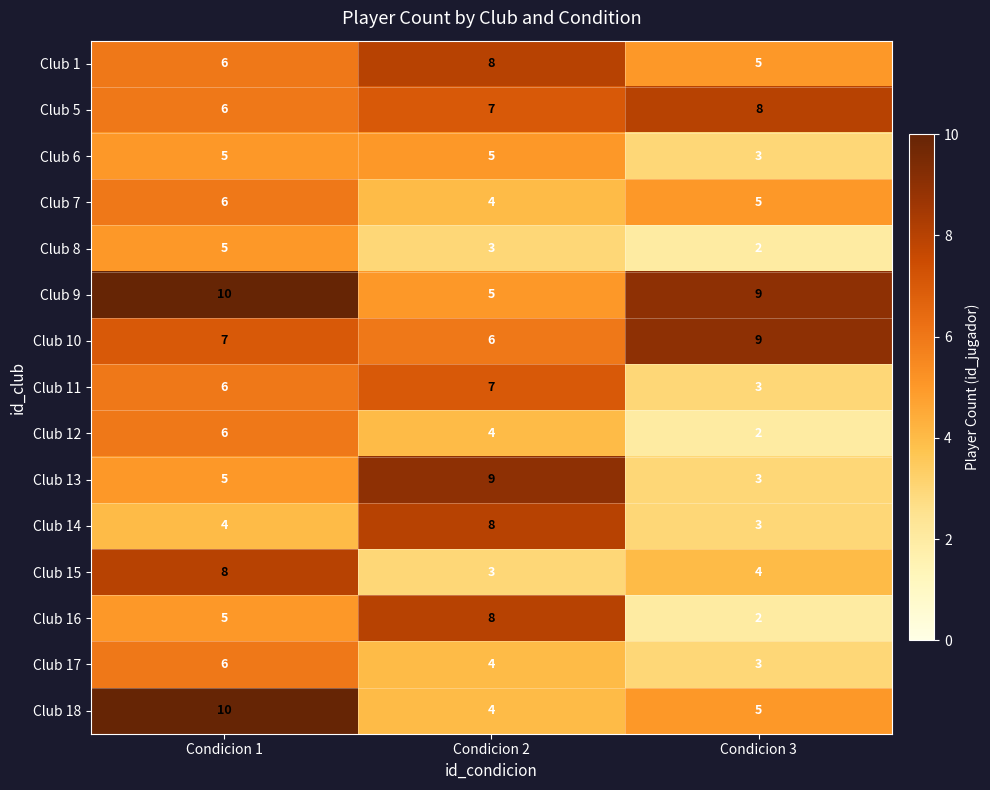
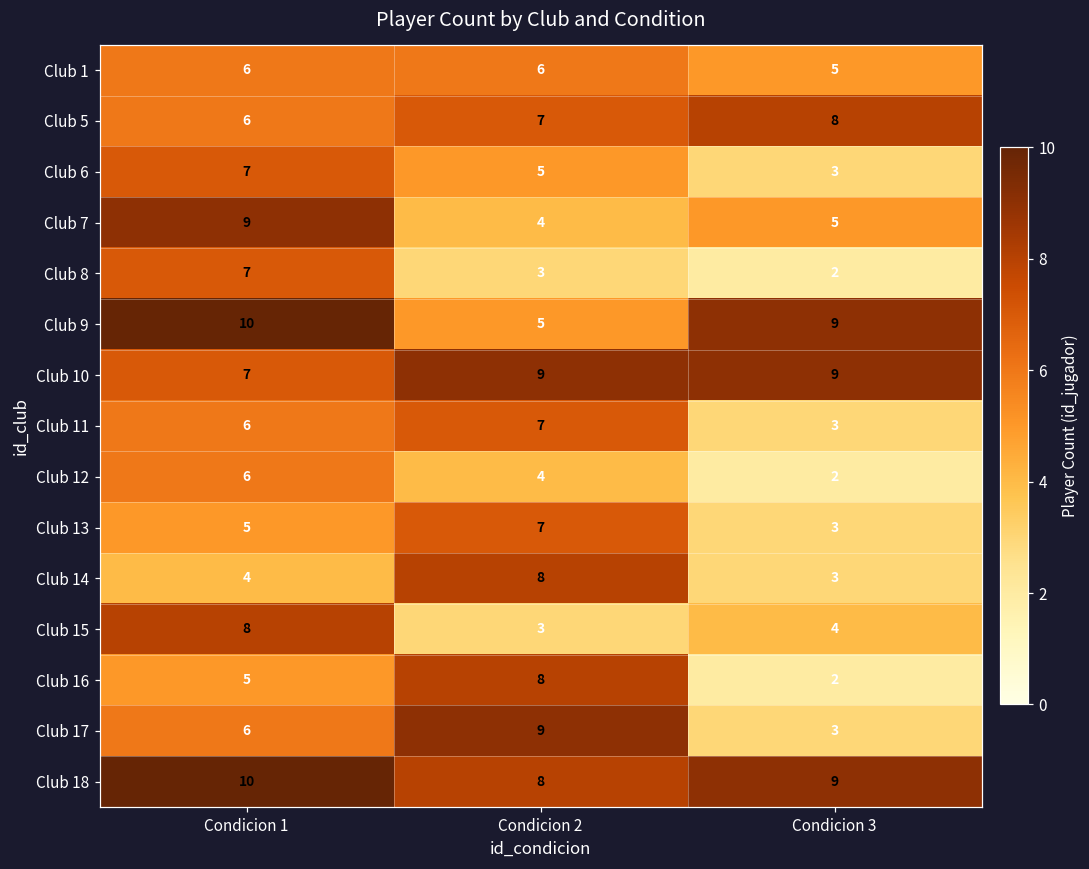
Club 1, Condicion 2: 8 -> 6
Club 6, Condicion 1: 5 -> 7
Club 7, Condicion 1: 6 -> 9
Club 8, Condicion 1: 5 -> 7
Club 10, Condicion 2: 6 -> 9
Club 13, Condicion 2: 9 -> 7
Club 17, Condicion 2: 4 -> 9
Club 18, Condicion 2: 4 -> 8
Club 18, Condicion 3: 5 -> 9
